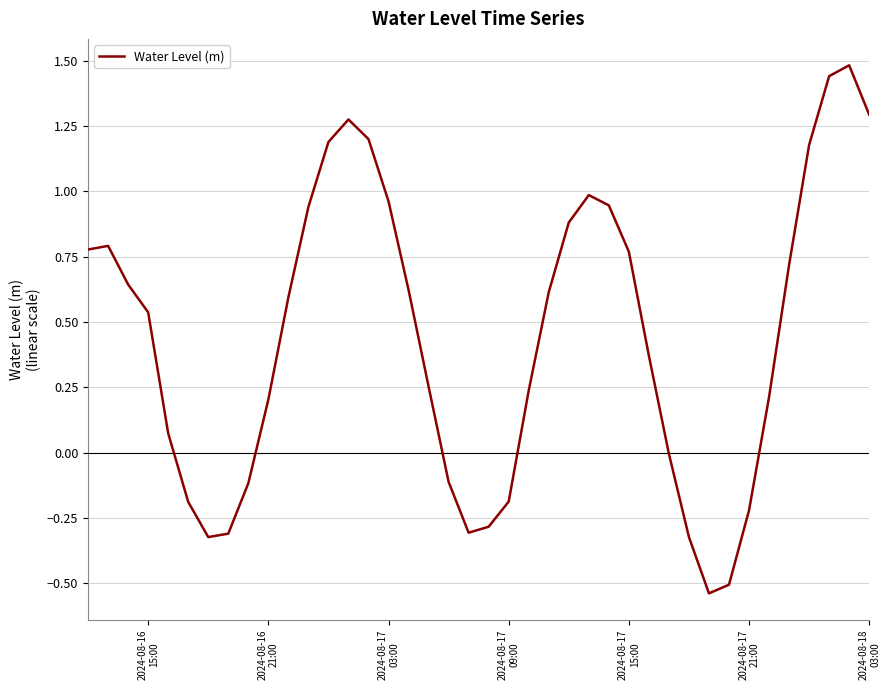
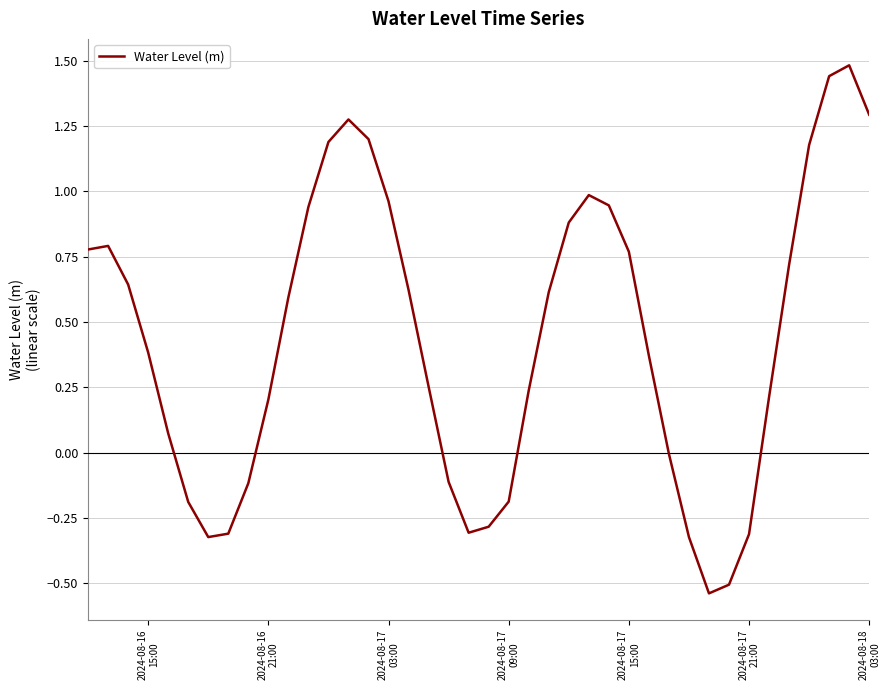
2024-08-16 15:00: 0.54 -> 0.38
2024-08-17 21:00: -0.22 -> -0.31
